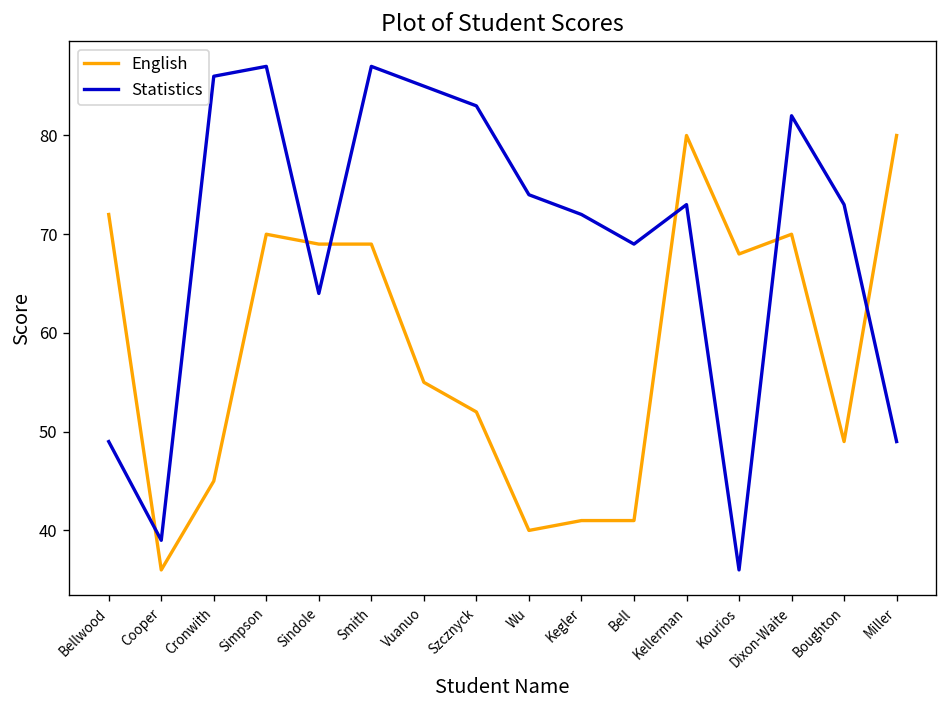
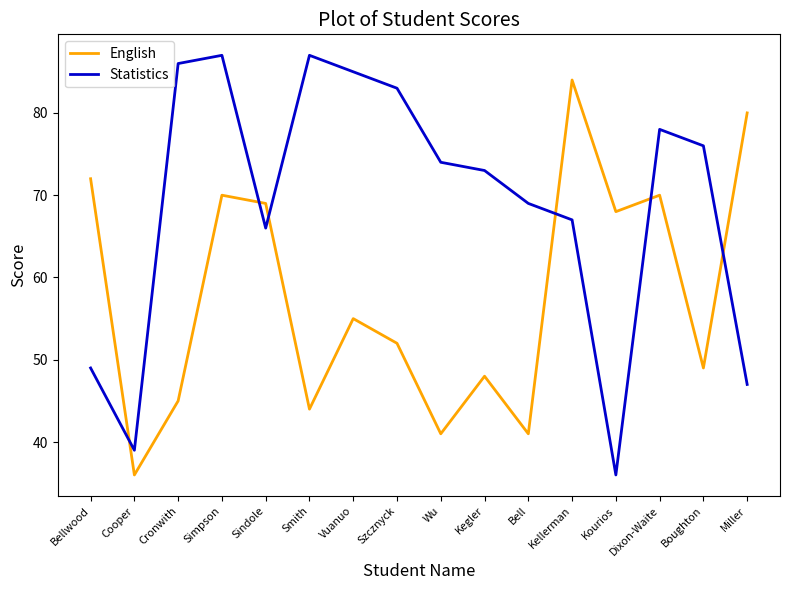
Statistics, Sindole: 64 -> 66
English, Smith: 69 -> 44
English, Wu: 40 -> 41
English, Kegler: 41 -> 48
Statistics, Kegler: 72 -> 73
English, Kellerman: 80 -> 84
Statistics, Kellerman: 73 -> 67
Statistics, Dixon-Waite: 82 -> 78
Statistics, Boughton: 73 -> 76
Statistics, Miller: 49 -> 47
